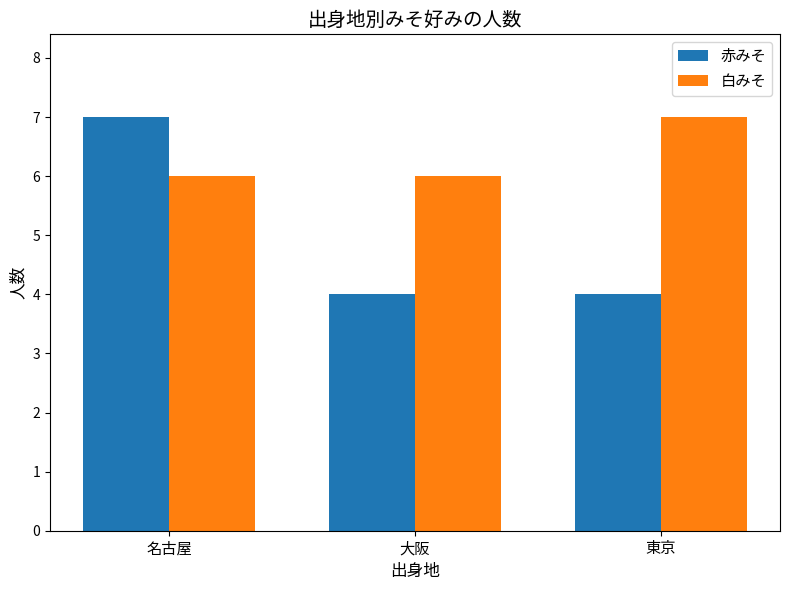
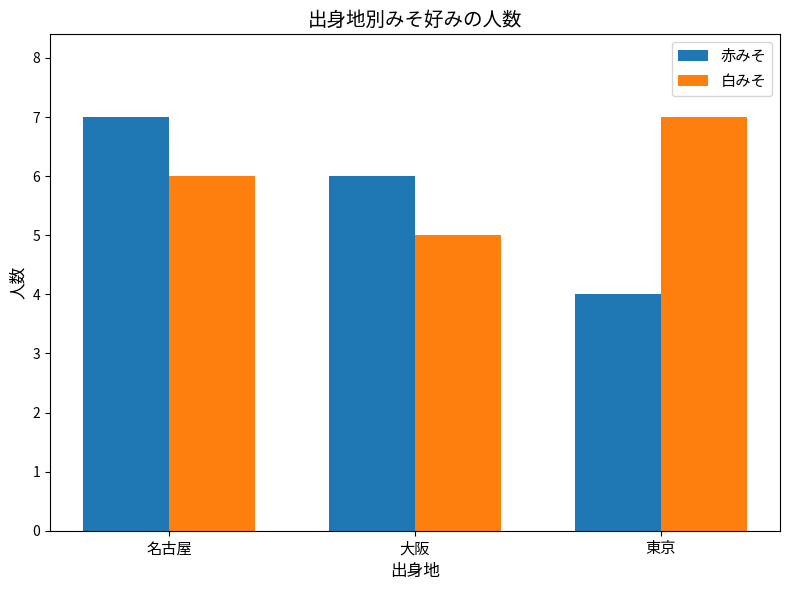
赤みそ, 大阪: 4 -> 6
白みそ, 大阪: 6 -> 5
